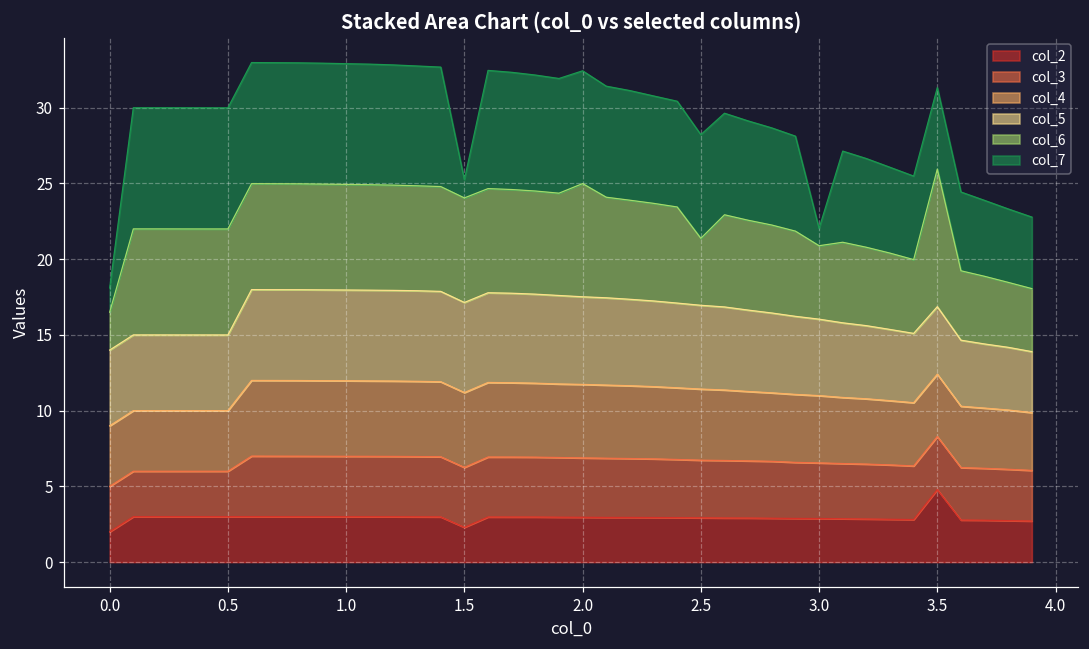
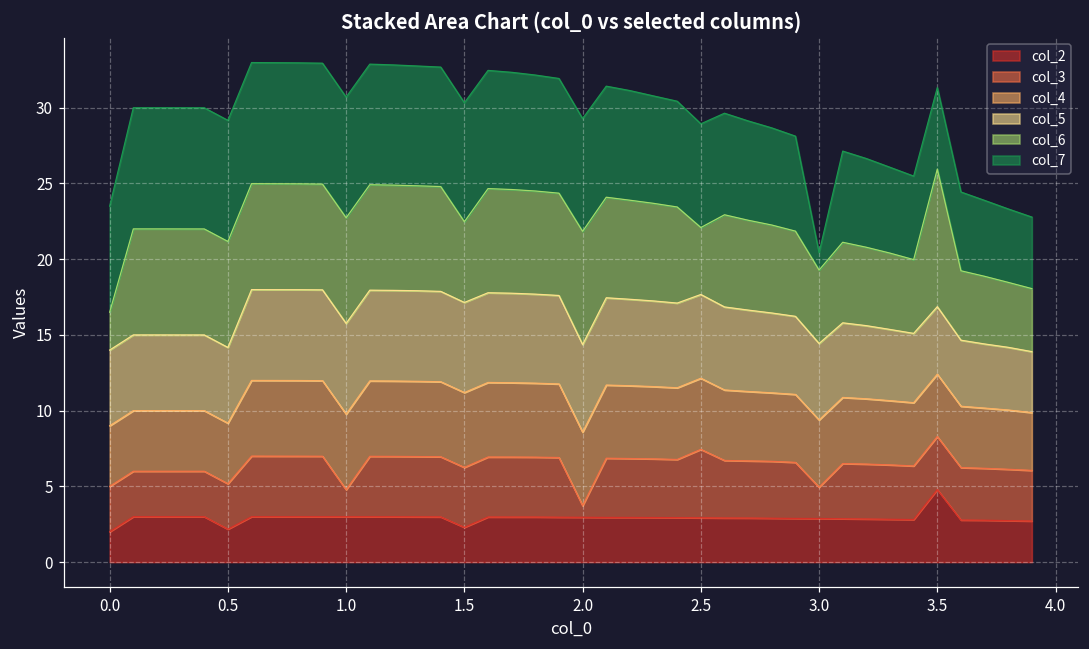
col_7, 0.0: 1.6 -> 7.0
col_2, 0.5: 3.0 -> 2.2
col_3, 1.0: 4.0 -> 1.8
col_6, 1.5: 6.9 -> 5.3
col_7, 1.5: 1.2 -> 7.9
col_3, 2.0: 3.9 -> 0.8
col_3, 2.5: 3.8 -> 4.5
col_3, 3.0: 3.7 -> 2.1
